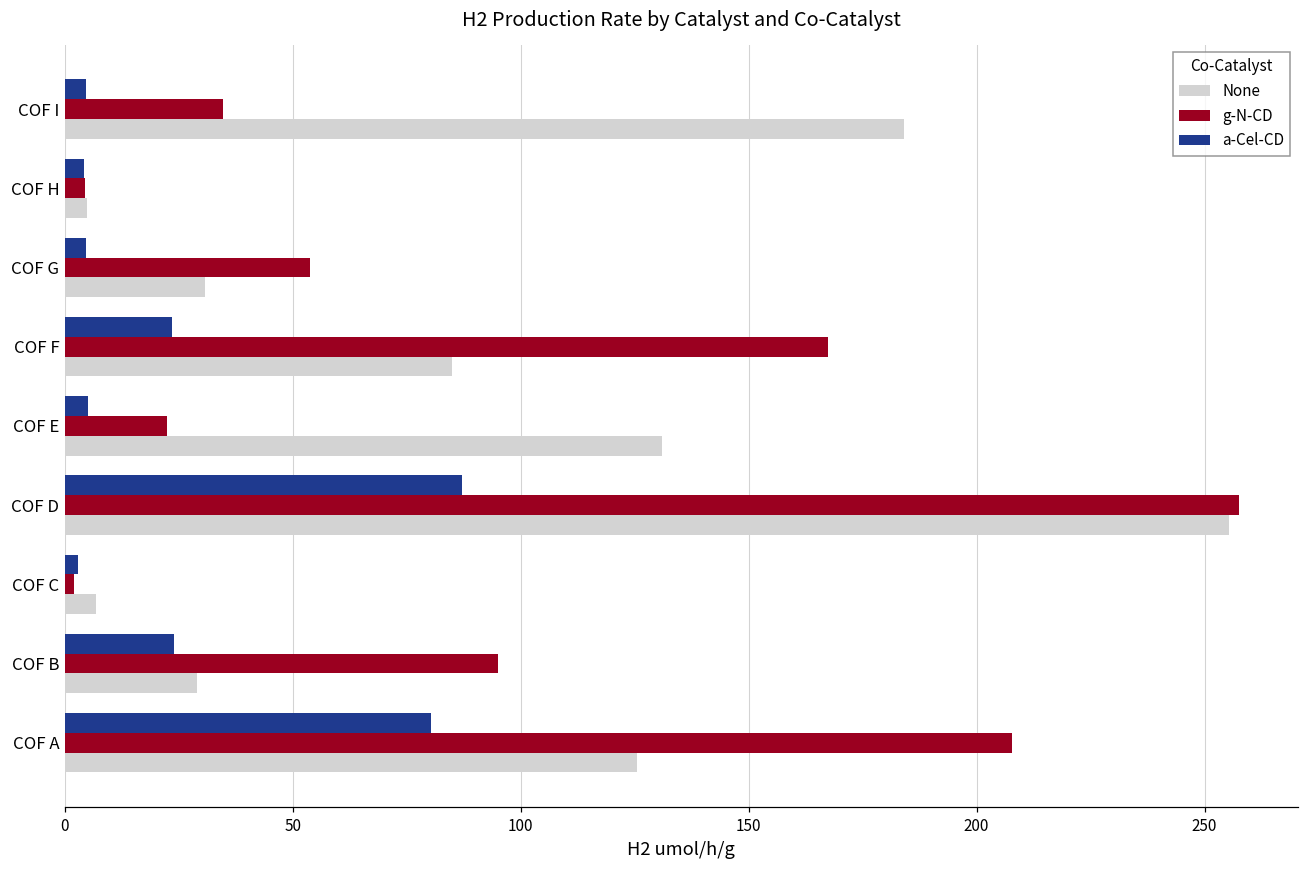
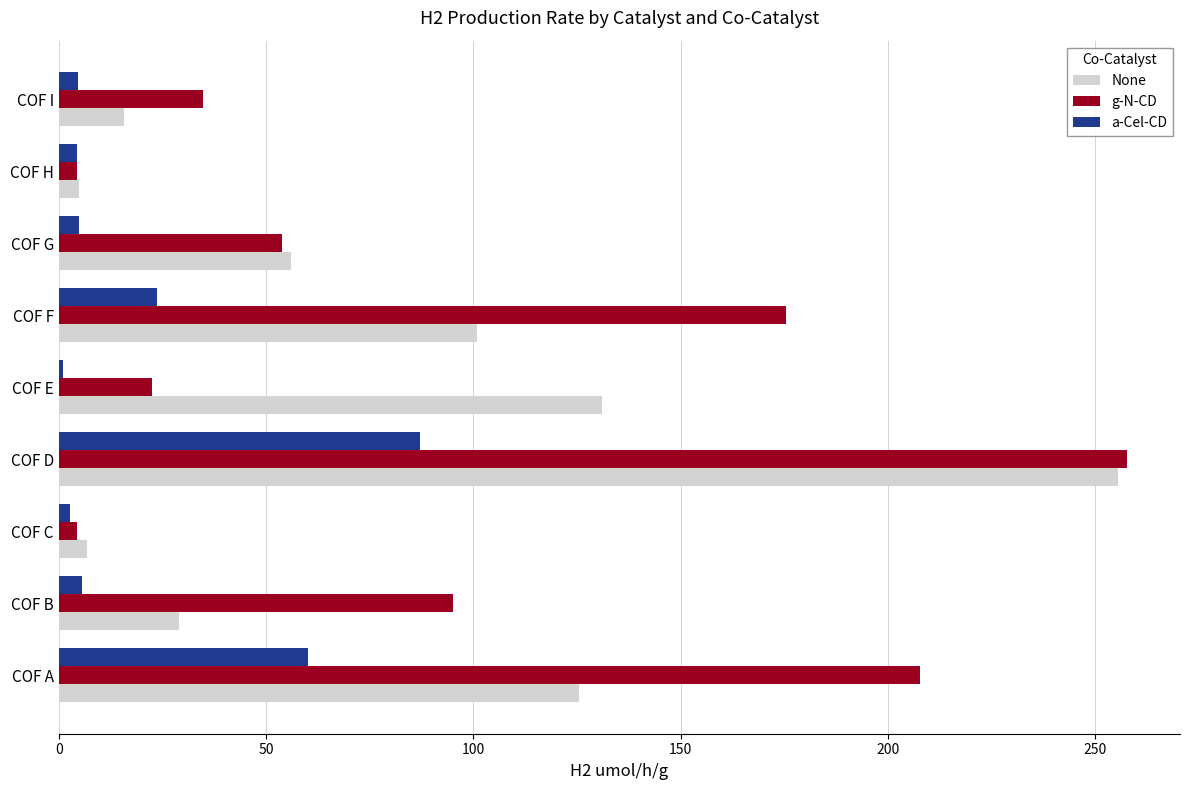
None, COF I: 184 -> 16
None, COF G: 31 -> 56
g-N-CD, COF F: 167 -> 175
None, COF F: 85 -> 101
a-Cel-CD, COF E: 5 -> 1
g-N-CD, COF C: 2 -> 4
a-Cel-CD, COF B: 24 -> 6
a-Cel-CD, COF A: 80 -> 60
